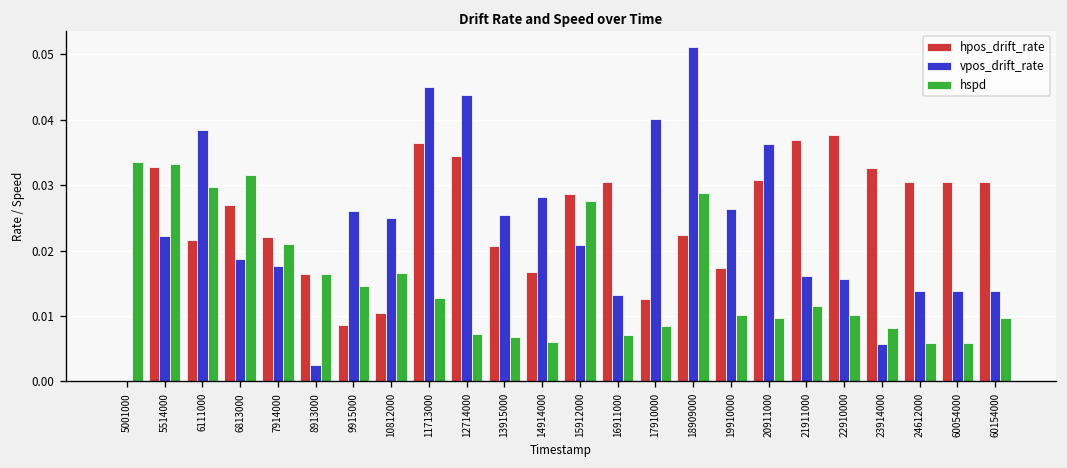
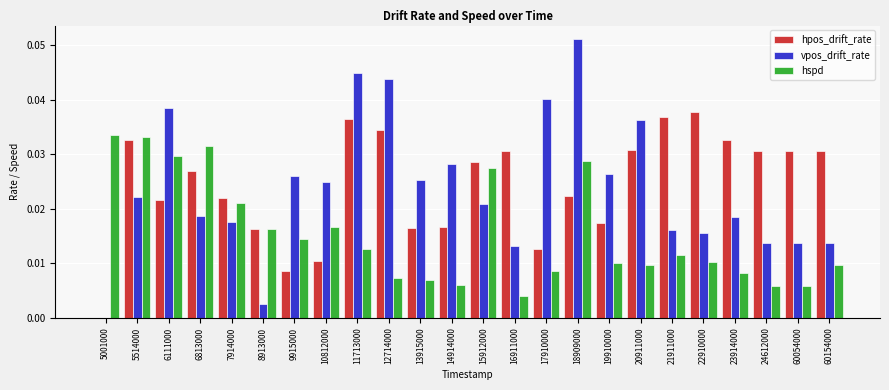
hpos_drift_rate, 13915000: 0.021 -> 0.017
hspd, 16911000: 0.007 -> 0.004
vpos_drift_rate, 23914000: 0.006 -> 0.018
